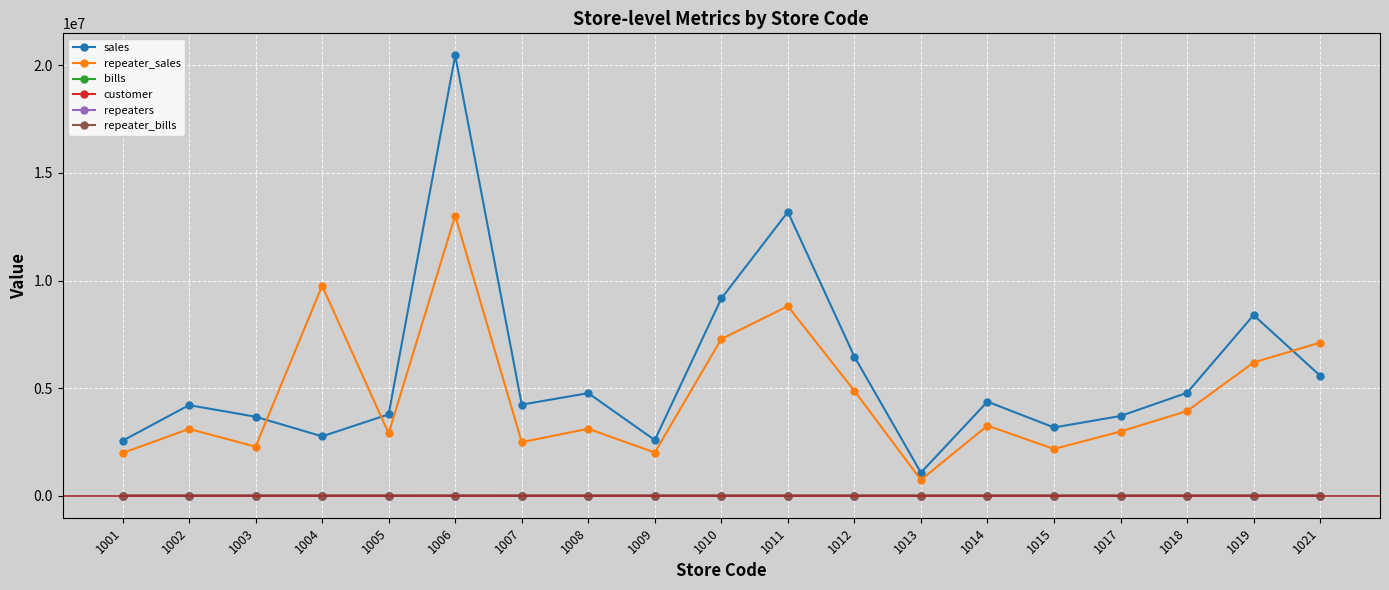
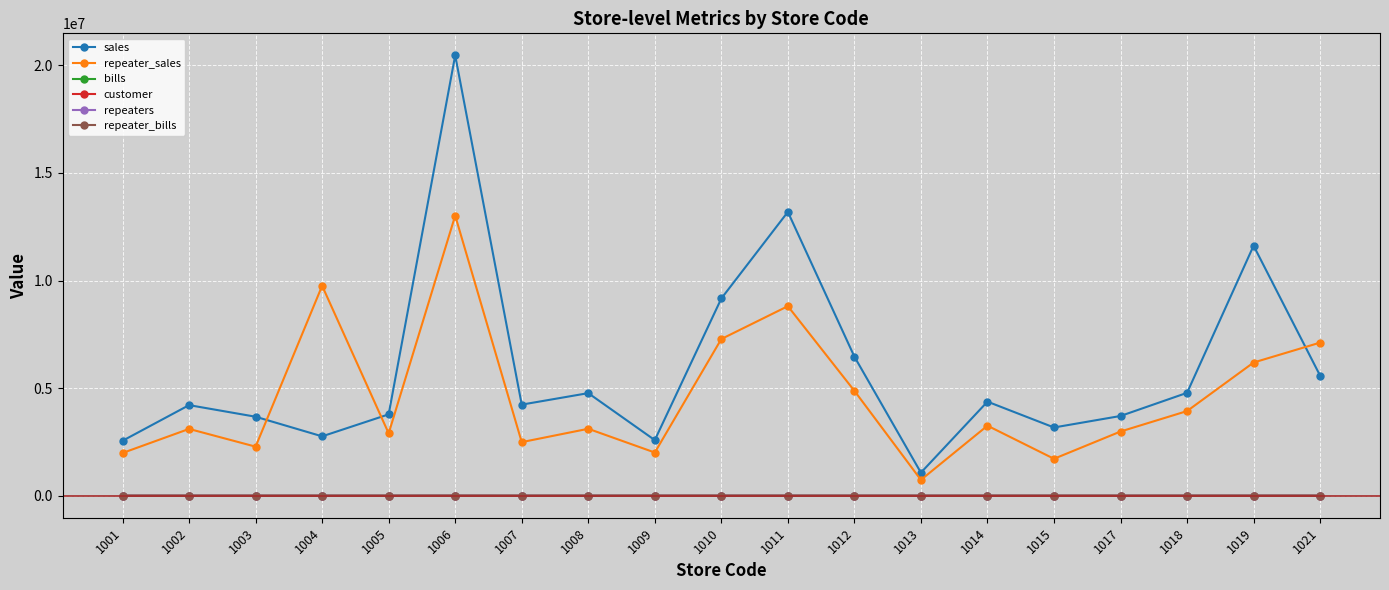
repeater_sales, 1015: 2200000 -> 1700000
sales, 1019: 8400000 -> 11600000
